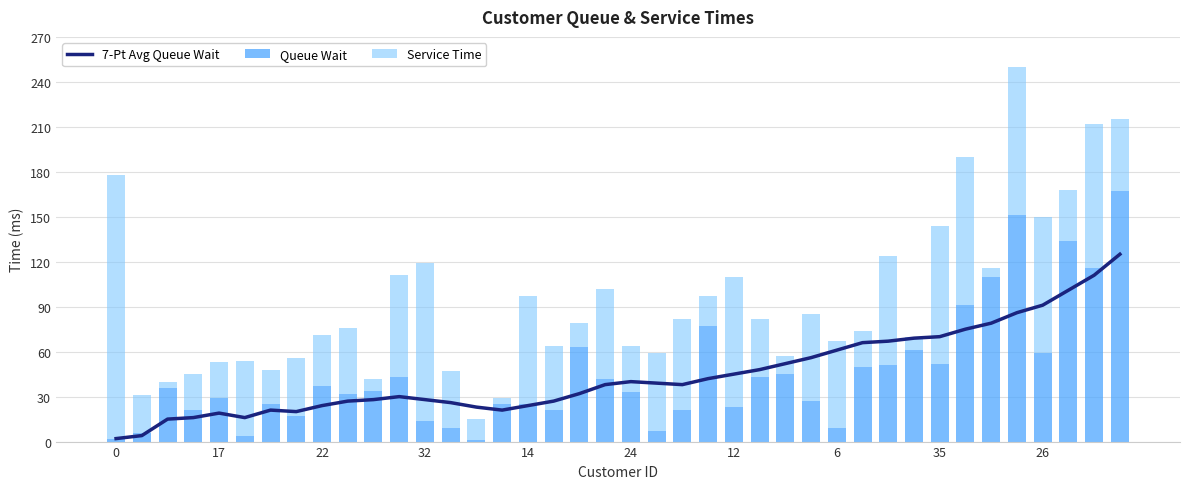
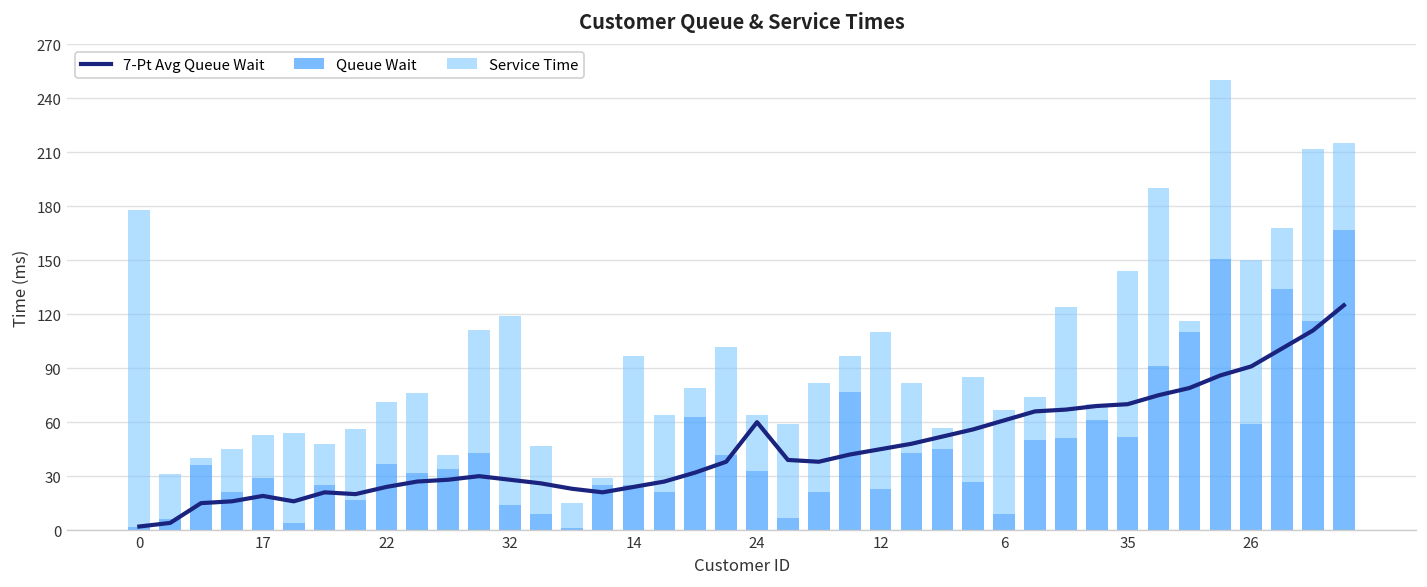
7-Pt Avg Queue Wait, 24: 40 -> 60
